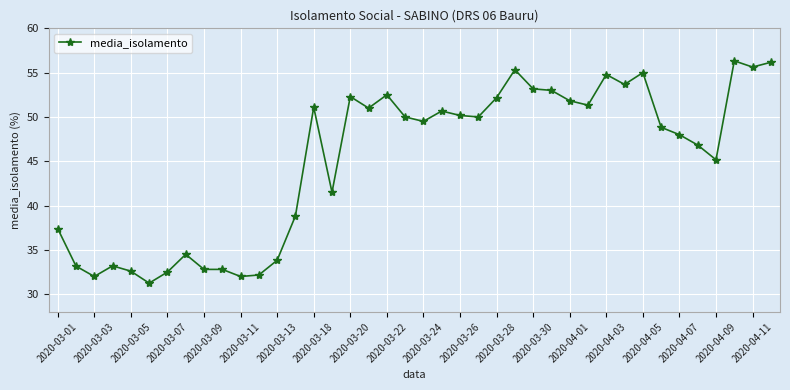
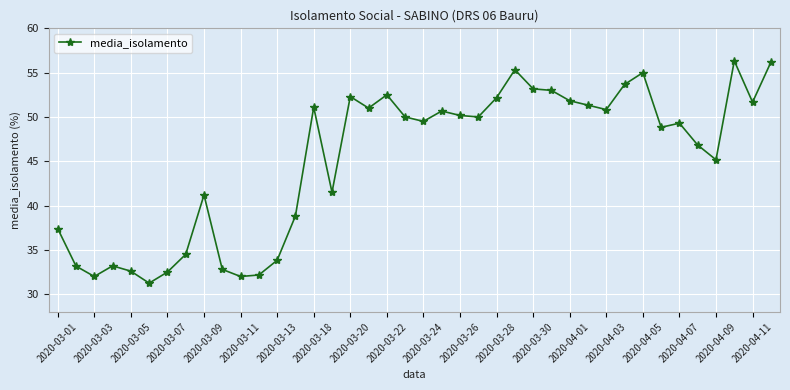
2020-03-09: 33 -> 41
2020-04-03: 55 -> 51
2020-04-07: 48 -> 49
2020-04-11: 56 -> 52
